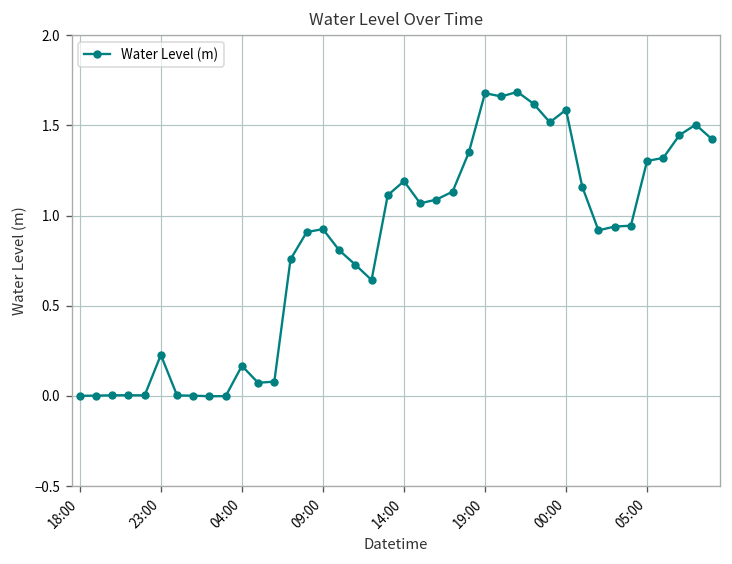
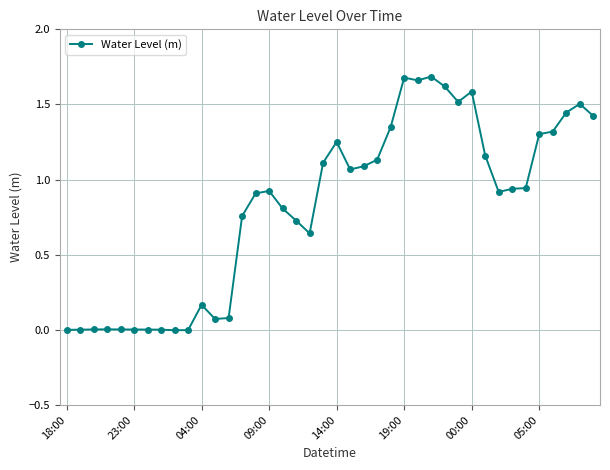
23:00: 0.23 -> 0.00
14:00: 1.19 -> 1.25
